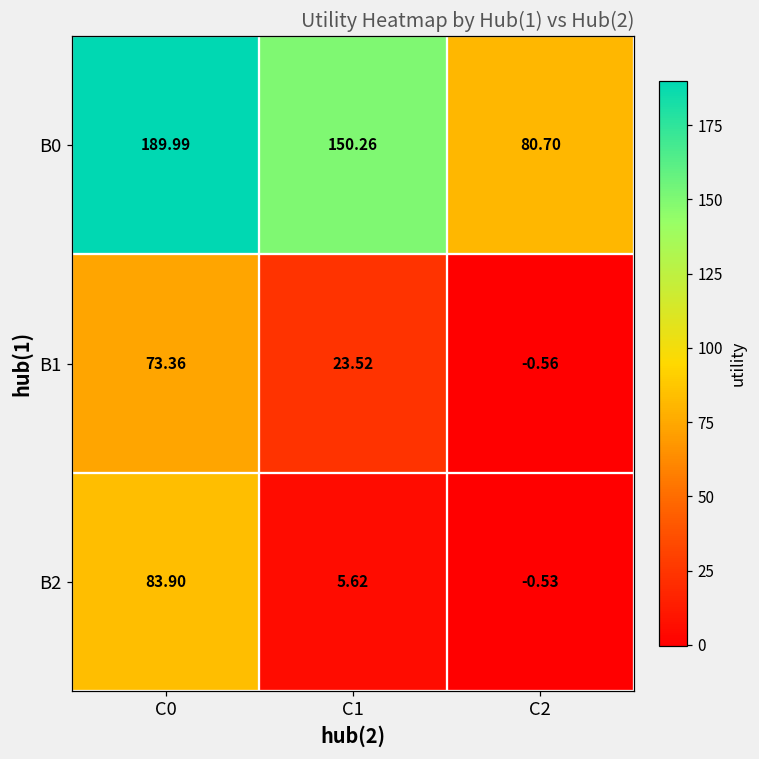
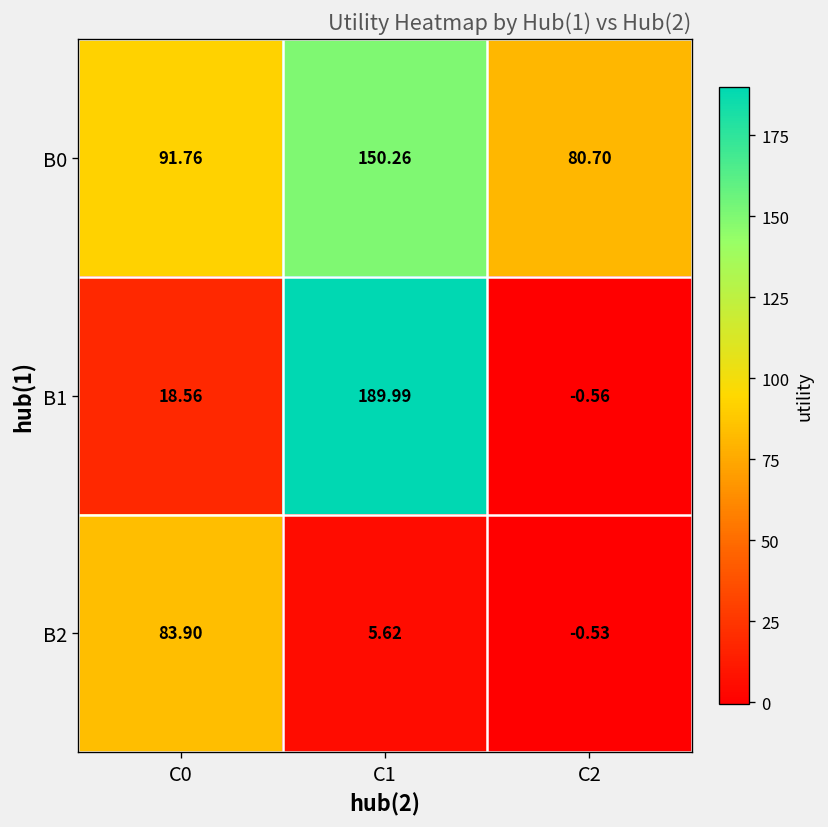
B0, C0: 189.99 -> 91.76
B1, C0: 73.36 -> 18.56
B1, C1: 23.52 -> 189.99
